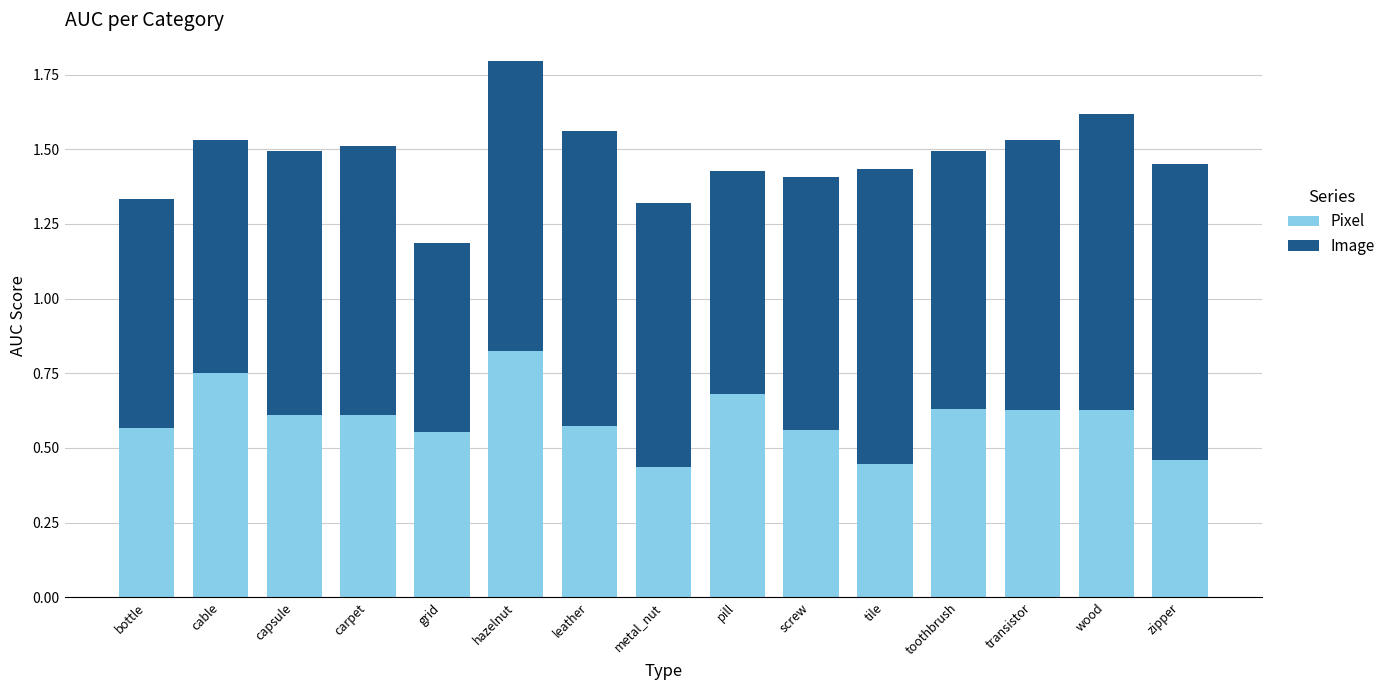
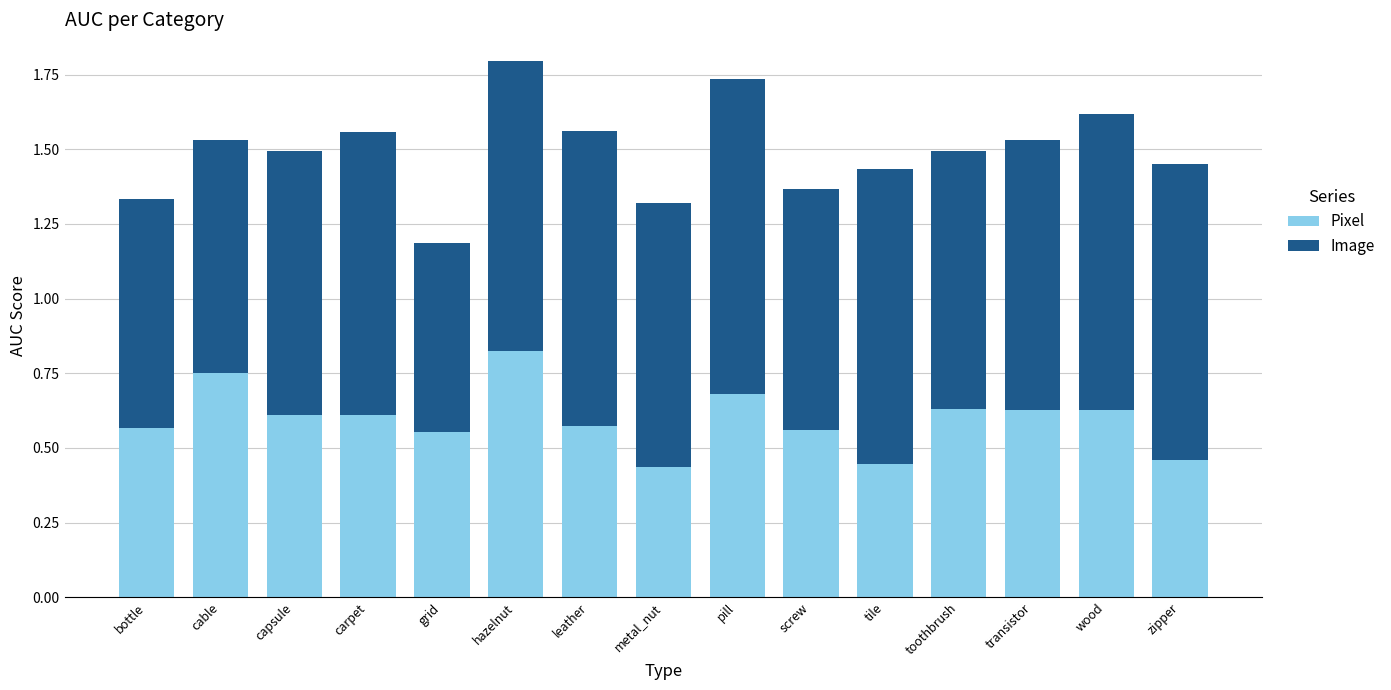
Image, carpet: 0.90 -> 0.95
Image, pill: 0.75 -> 1.05
Image, screw: 0.85 -> 0.81
